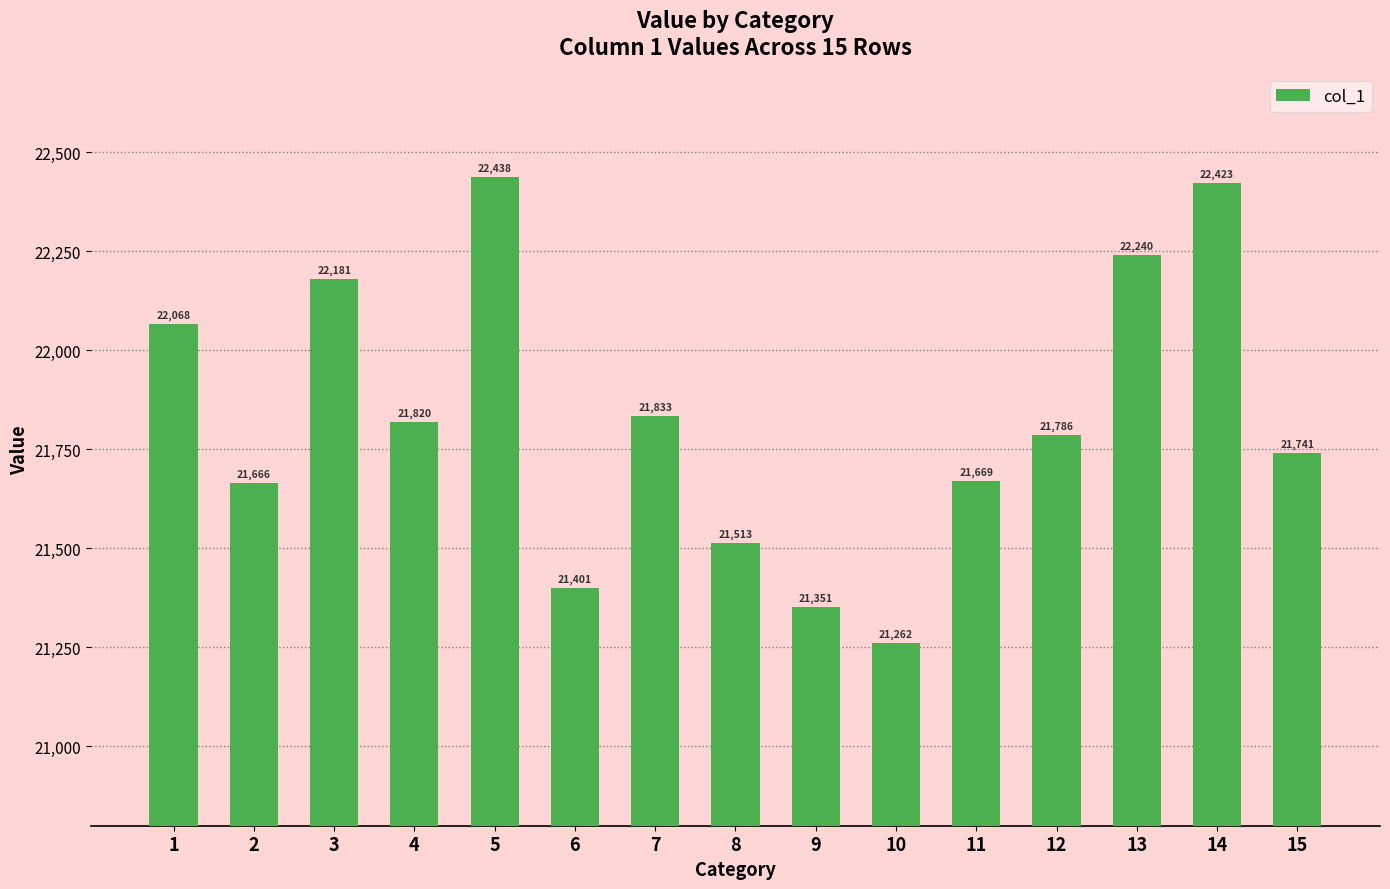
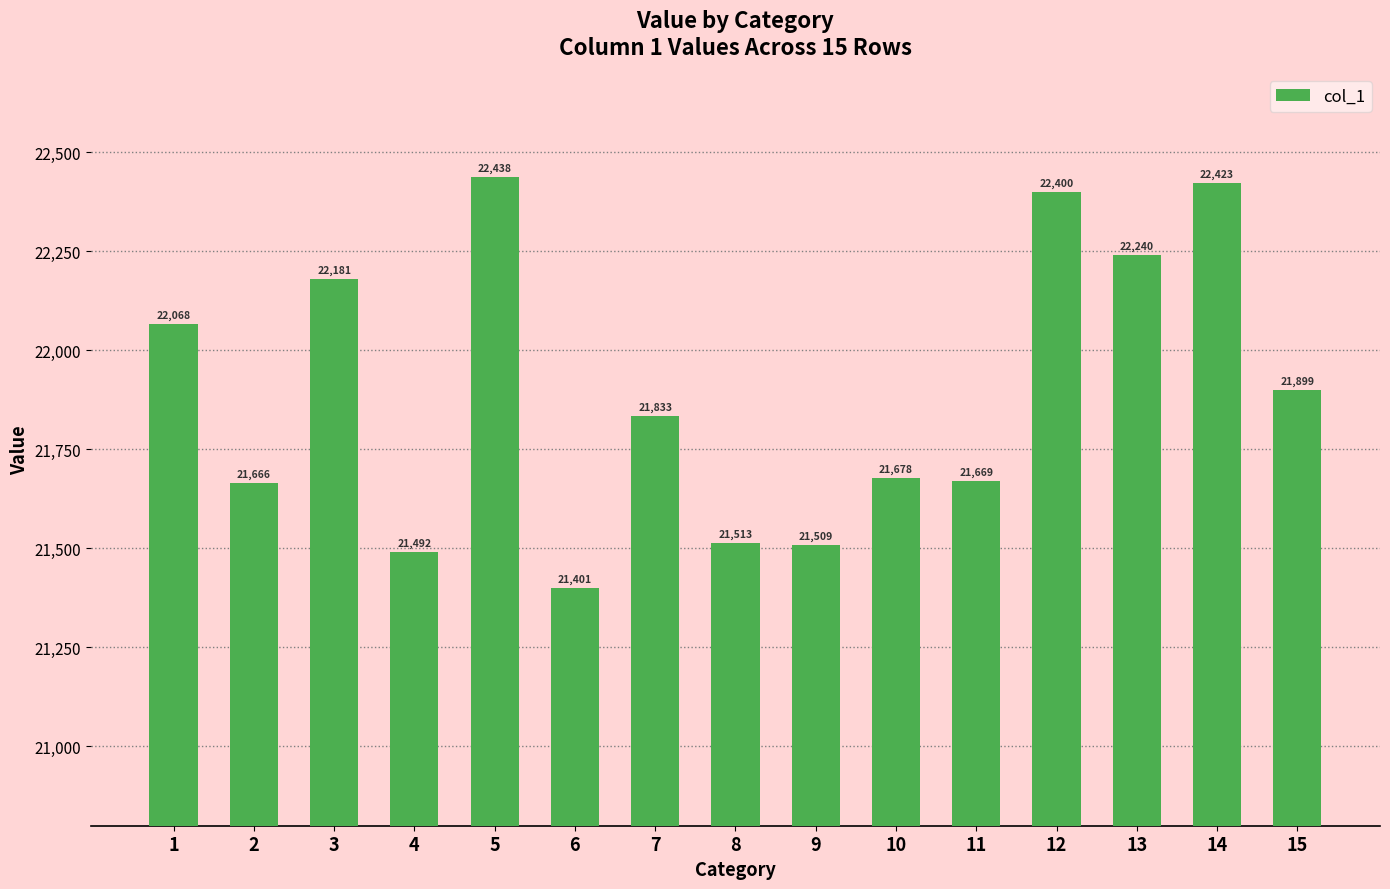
4: 21,820 -> 21,492
9: 21,351 -> 21,509
10: 21,262 -> 21,678
12: 21,786 -> 22,400
15: 21,741 -> 21,899
